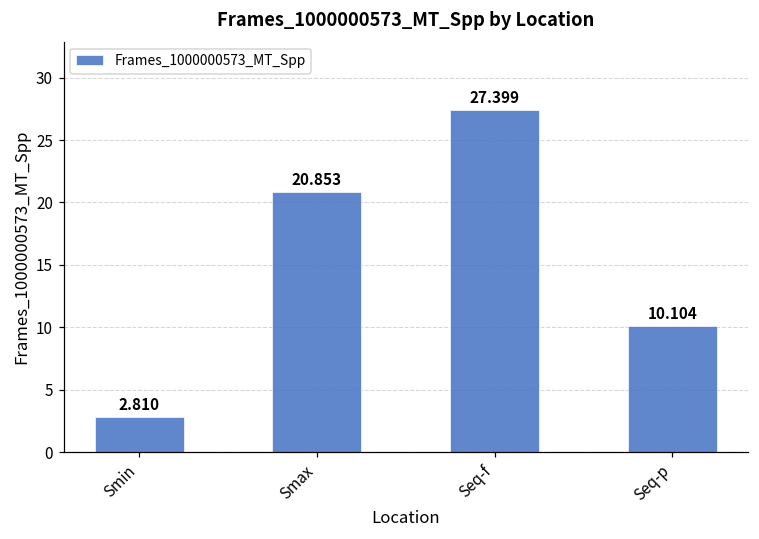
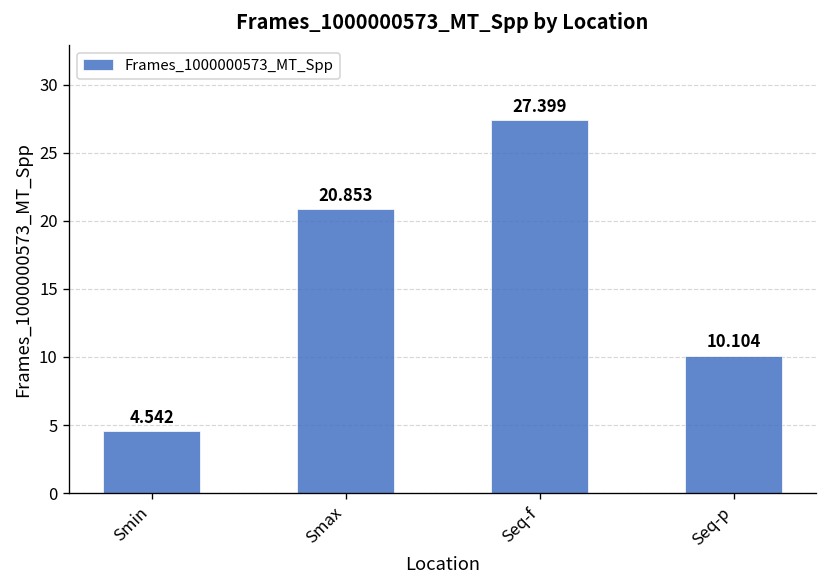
Smin: 2.810 -> 4.542
